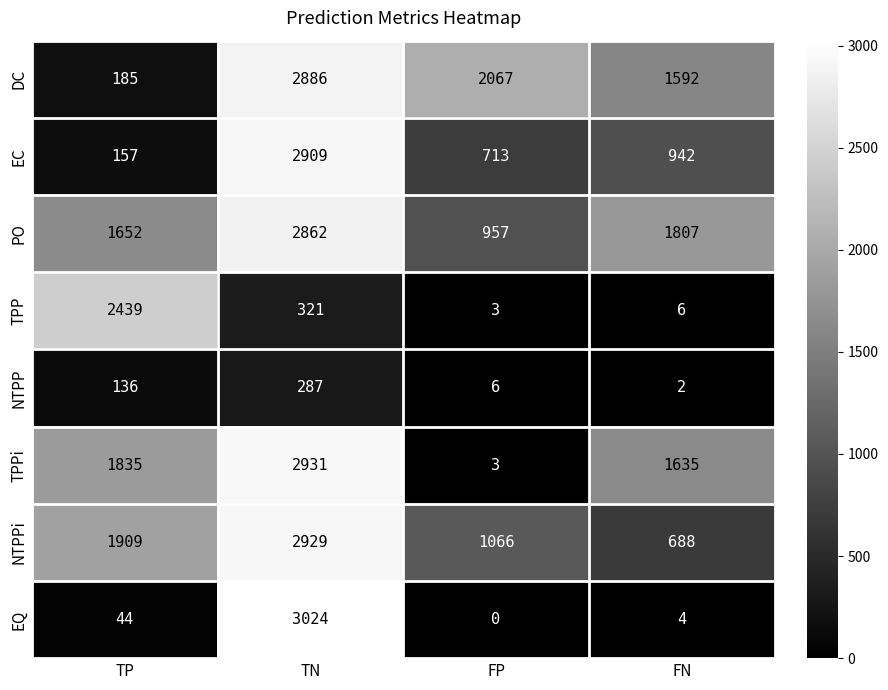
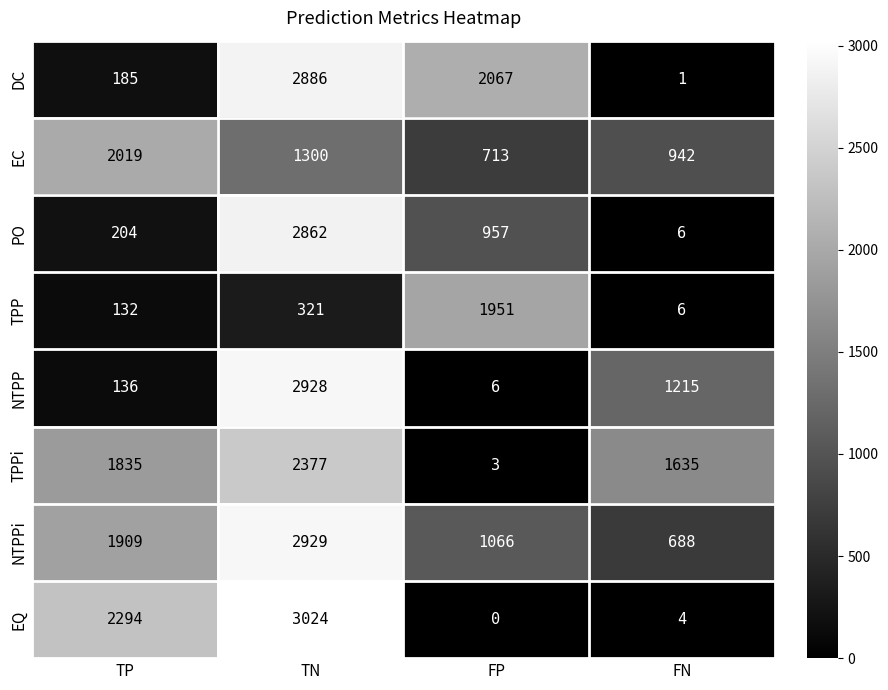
DC, FN: 1592 -> 1
EC, TP: 157 -> 2019
EC, TN: 2909 -> 1300
PO, TP: 1652 -> 204
PO, FN: 1807 -> 6
TPP, TP: 2439 -> 132
TPP, FP: 3 -> 1951
NTPP, TN: 287 -> 2928
NTPP, FN: 2 -> 1215
TPPi, TN: 2931 -> 2377
EQ, TP: 44 -> 2294
